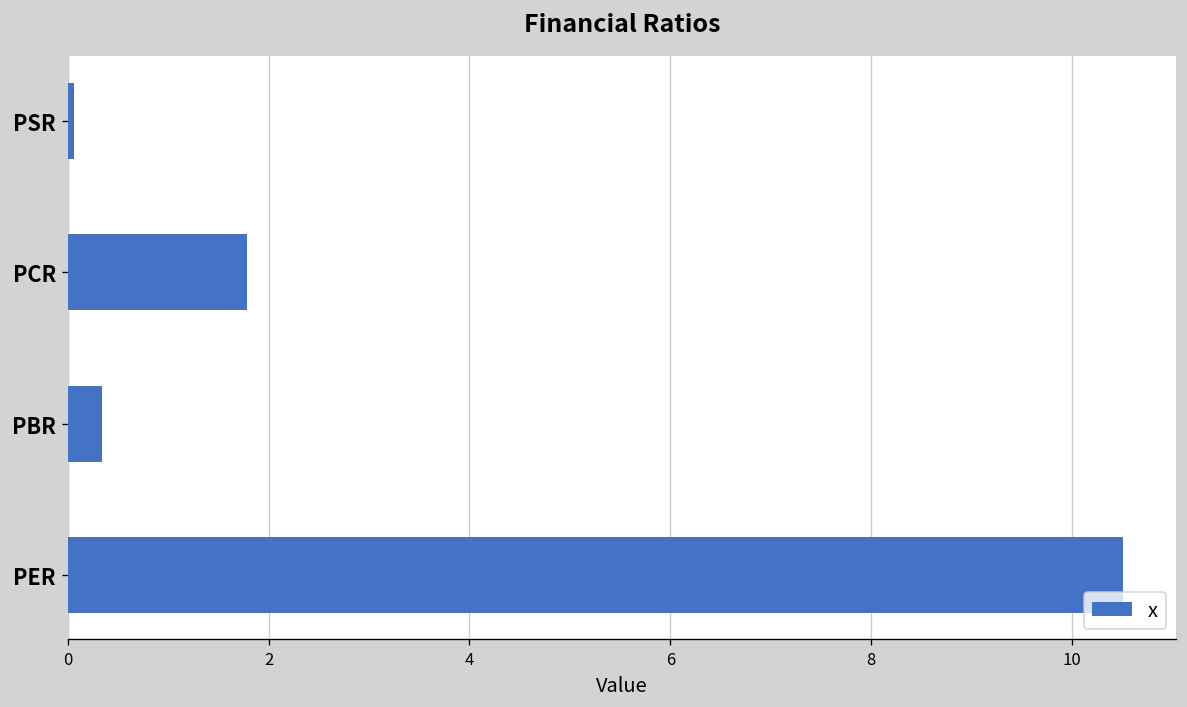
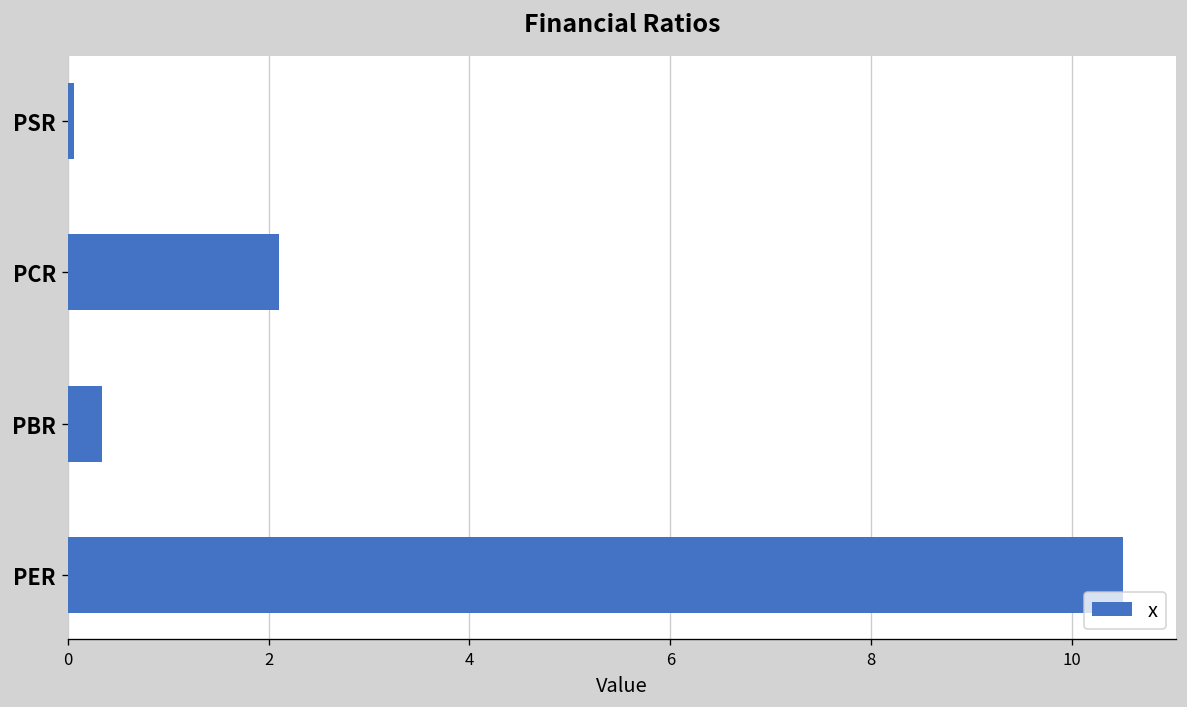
PCR: 1.8 -> 2.1
